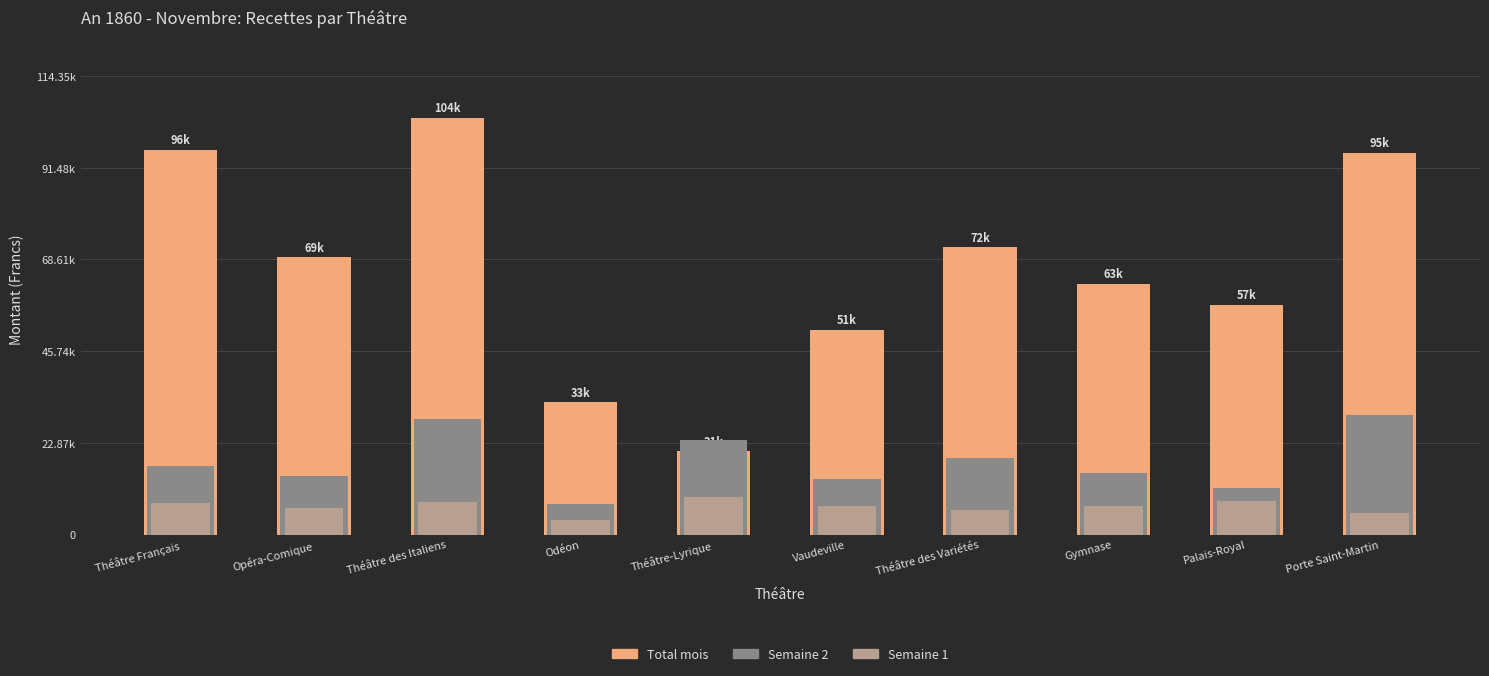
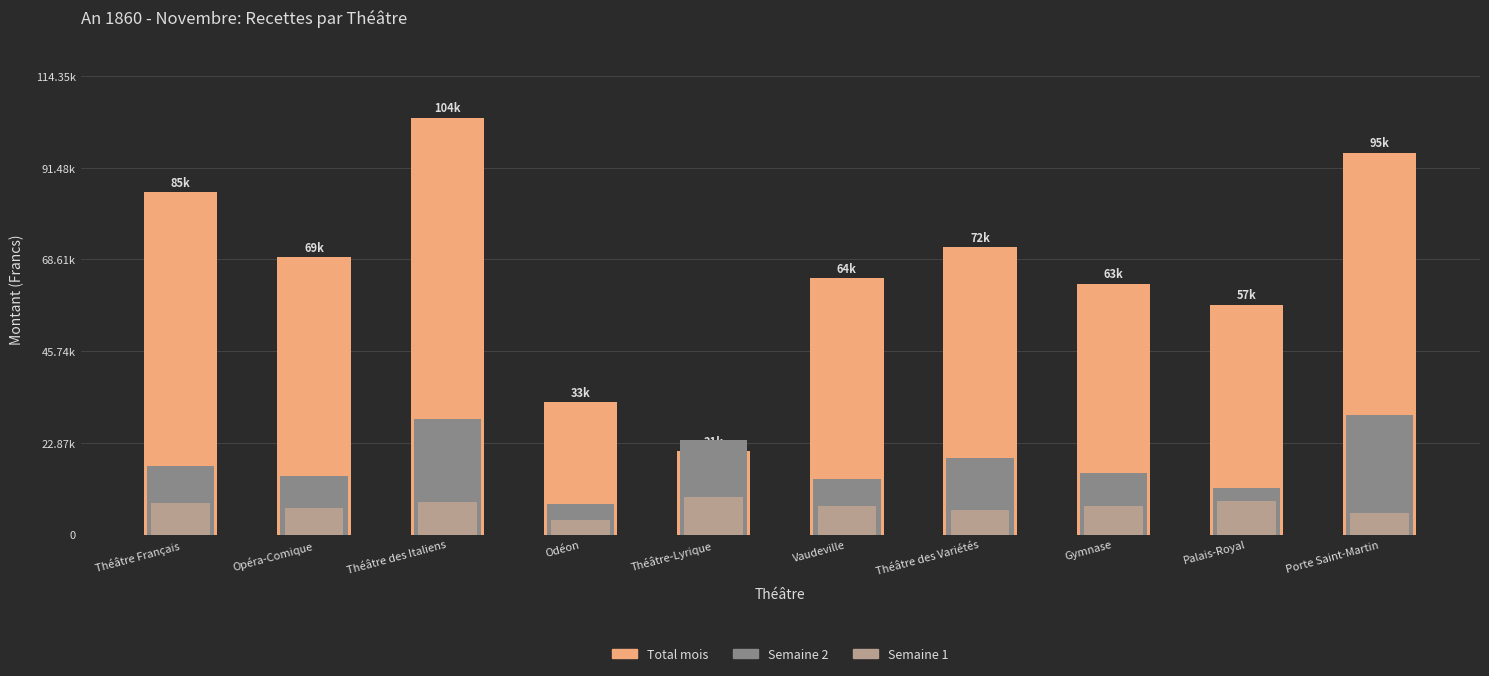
Total mois, Théâtre Français: 96k -> 85k
Total mois, Vaudeville: 51k -> 64k
